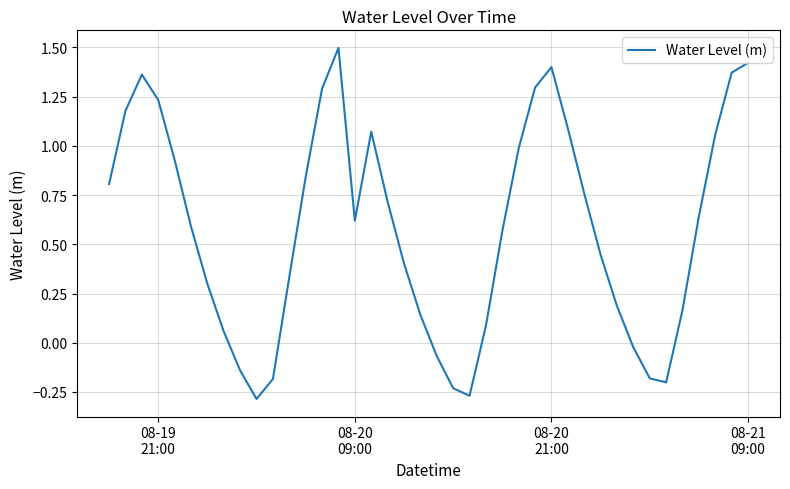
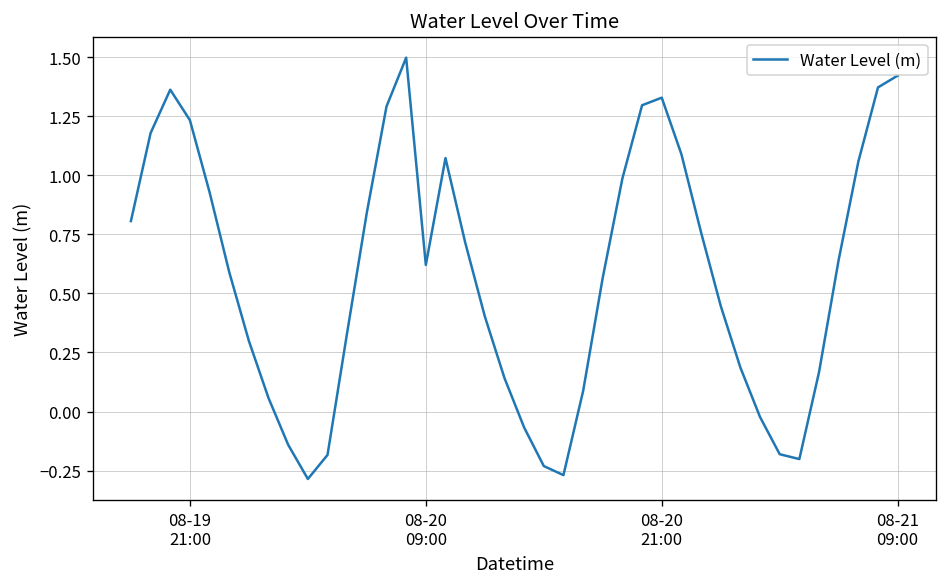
08-20 21:00: 1.40 -> 1.33
